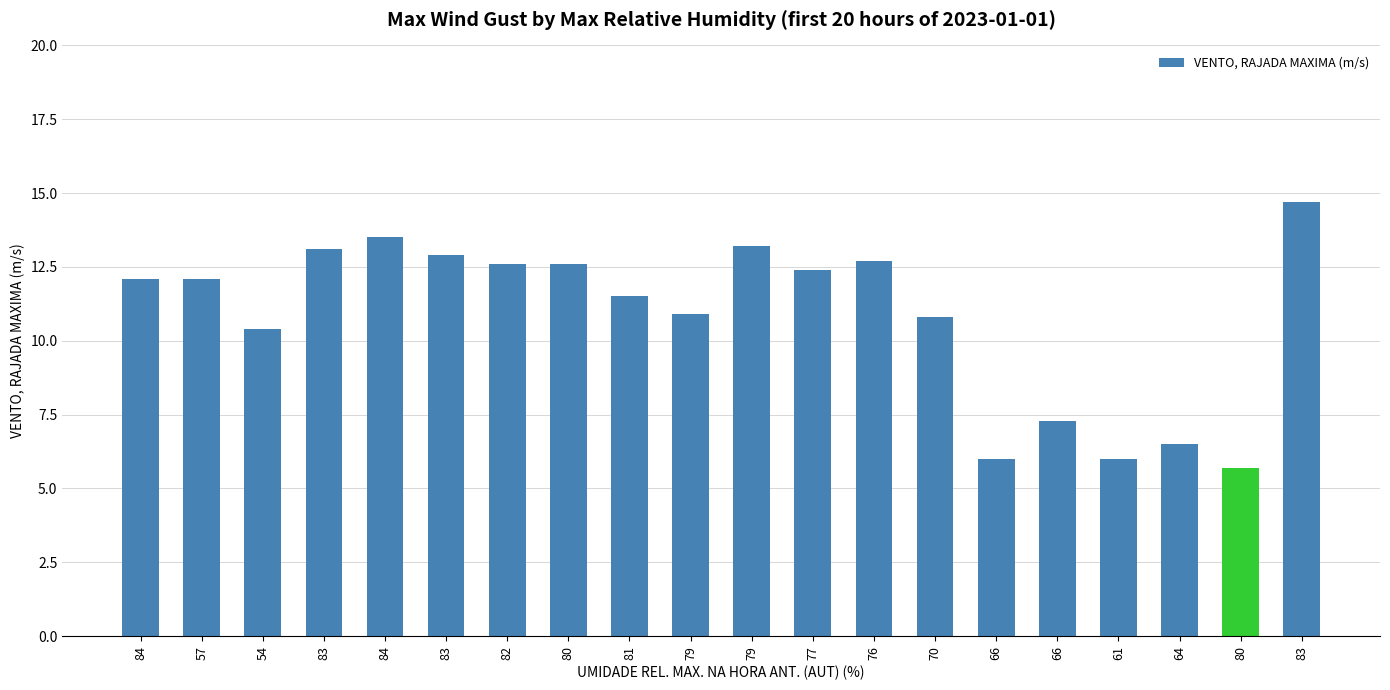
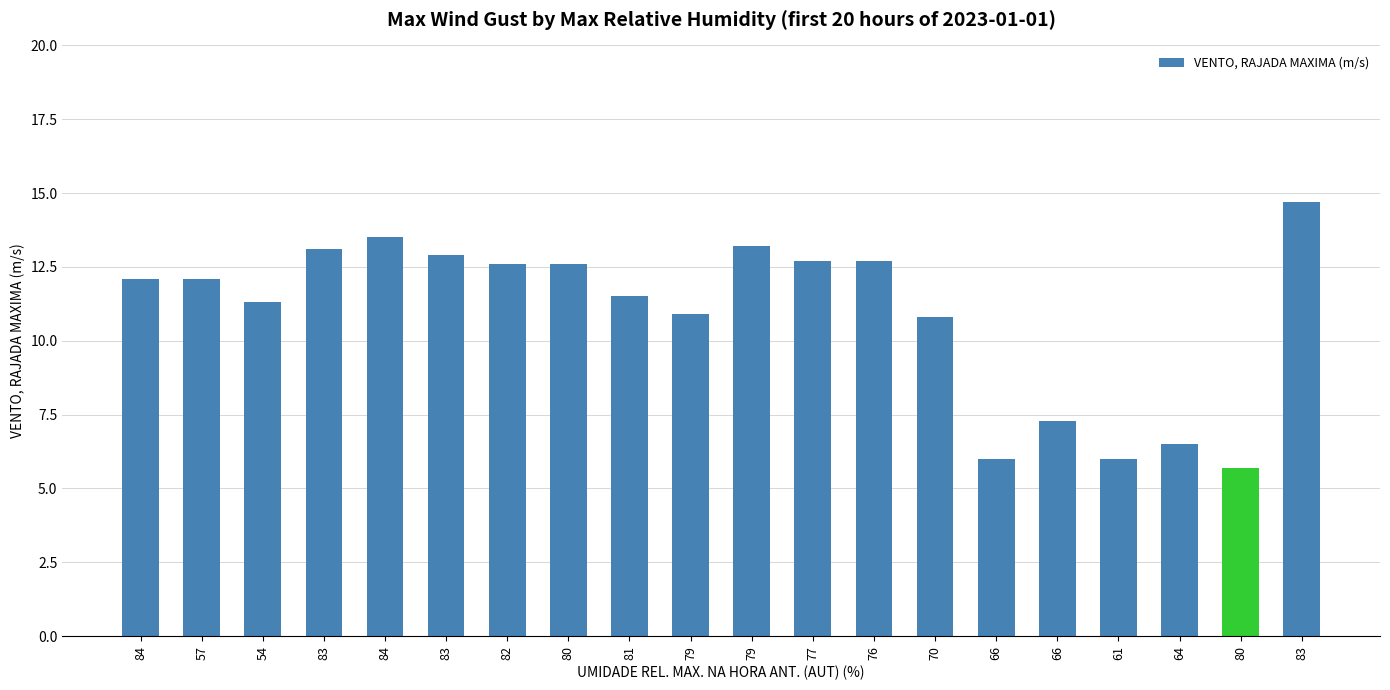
54: 10.4 -> 11.3
77: 12.4 -> 12.7
